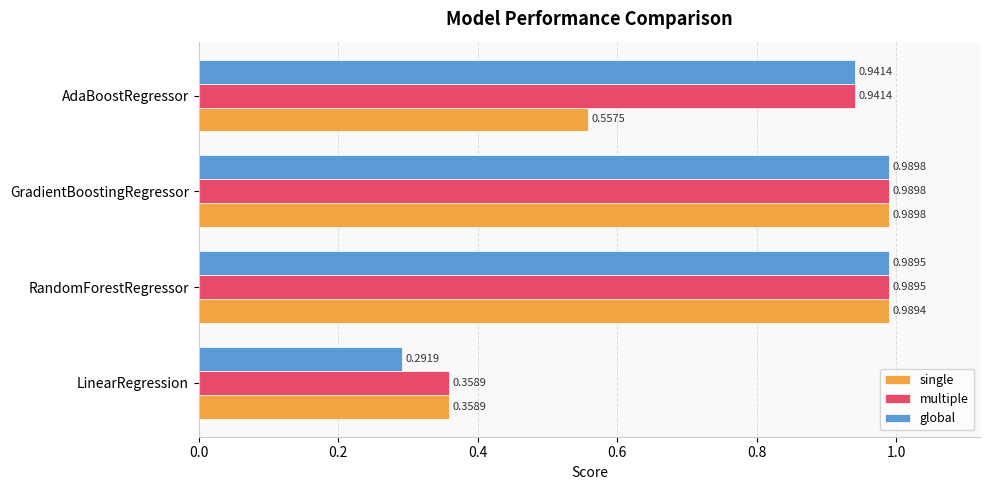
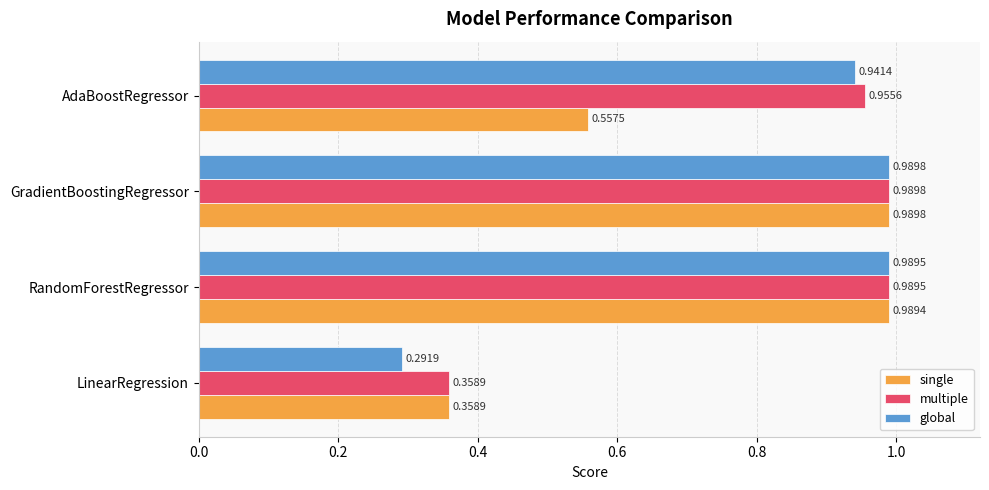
multiple, AdaBoostRegressor: 0.9414 -> 0.9556
